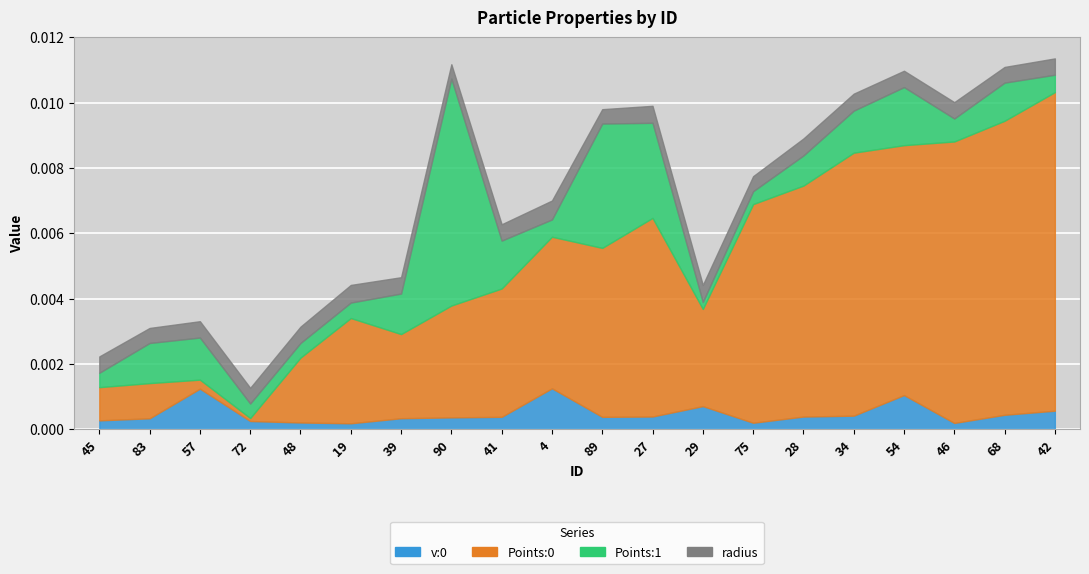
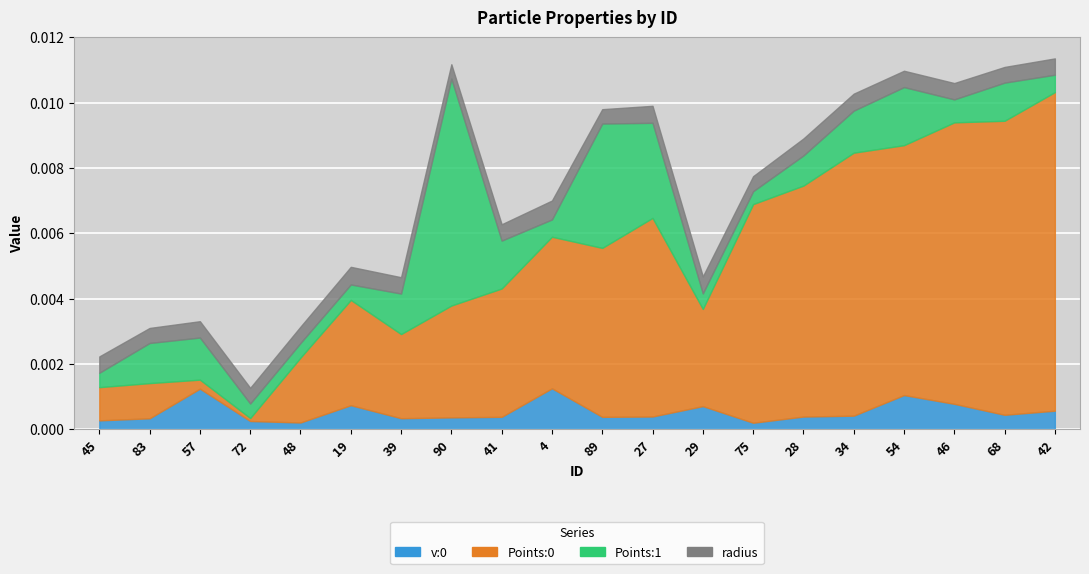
v:0, 19: 0.0002 -> 0.0007
Points:1, 29: 0.0002 -> 0.0005
v:0, 46: 0.0002 -> 0.0008
